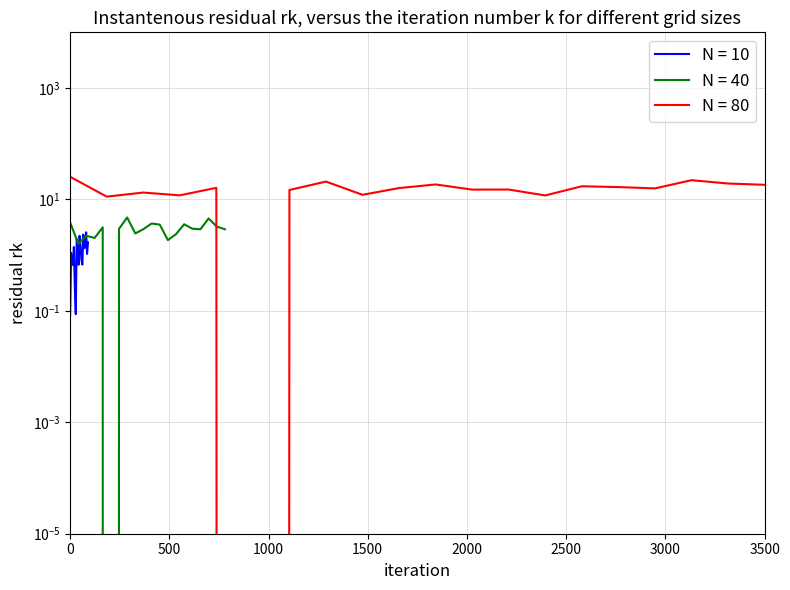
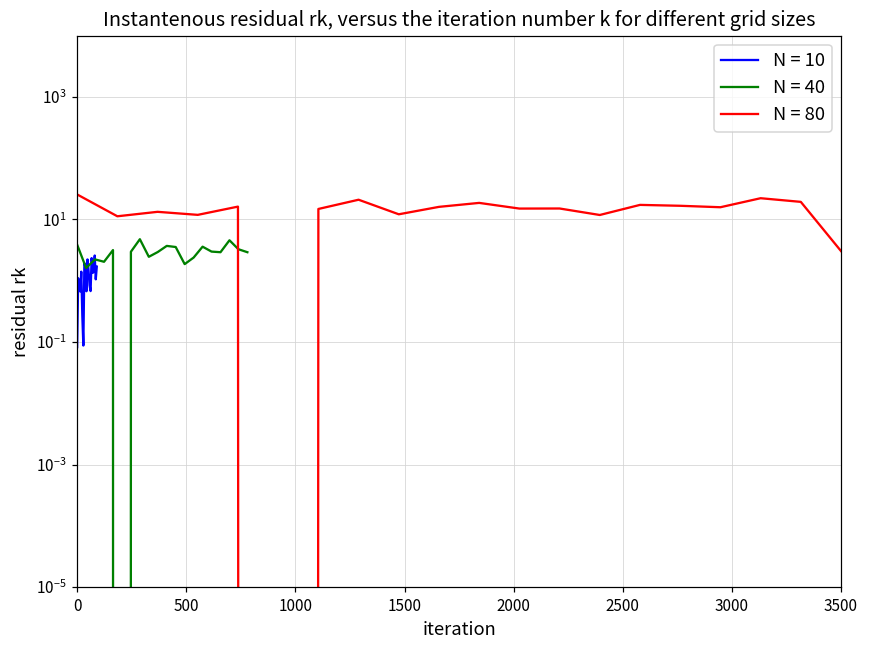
N = 80, 3500: 18 -> 3
